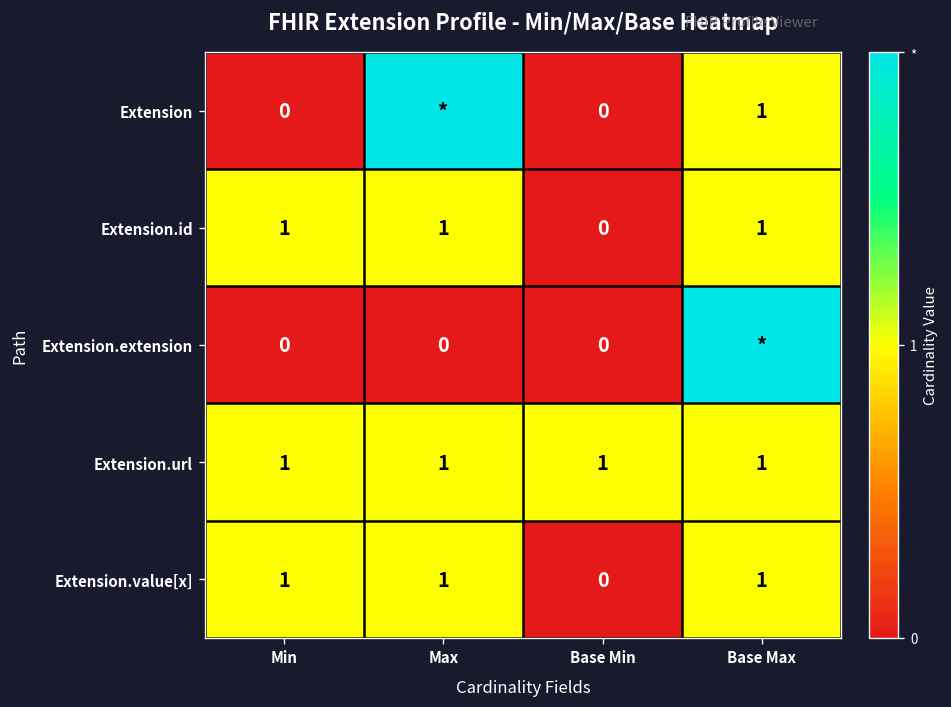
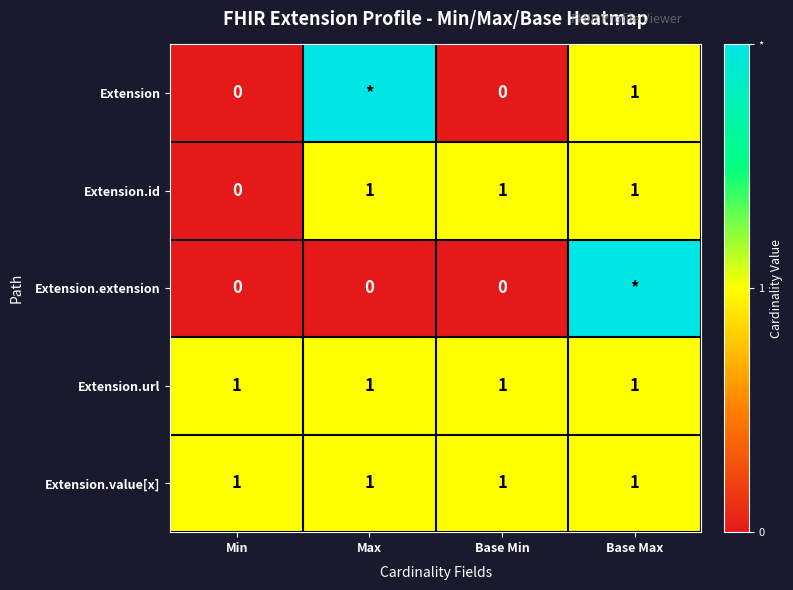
Extension.id, Min: 1 -> 0
Extension.id, Base Min: 0 -> 1
Extension.value[x], Base Min: 0 -> 1
